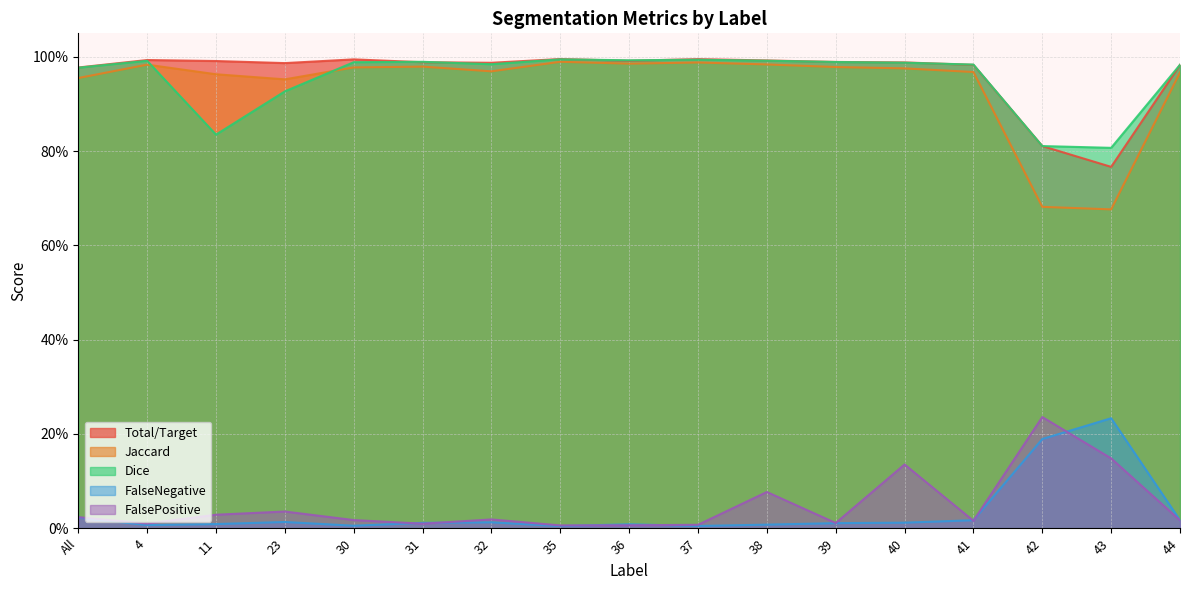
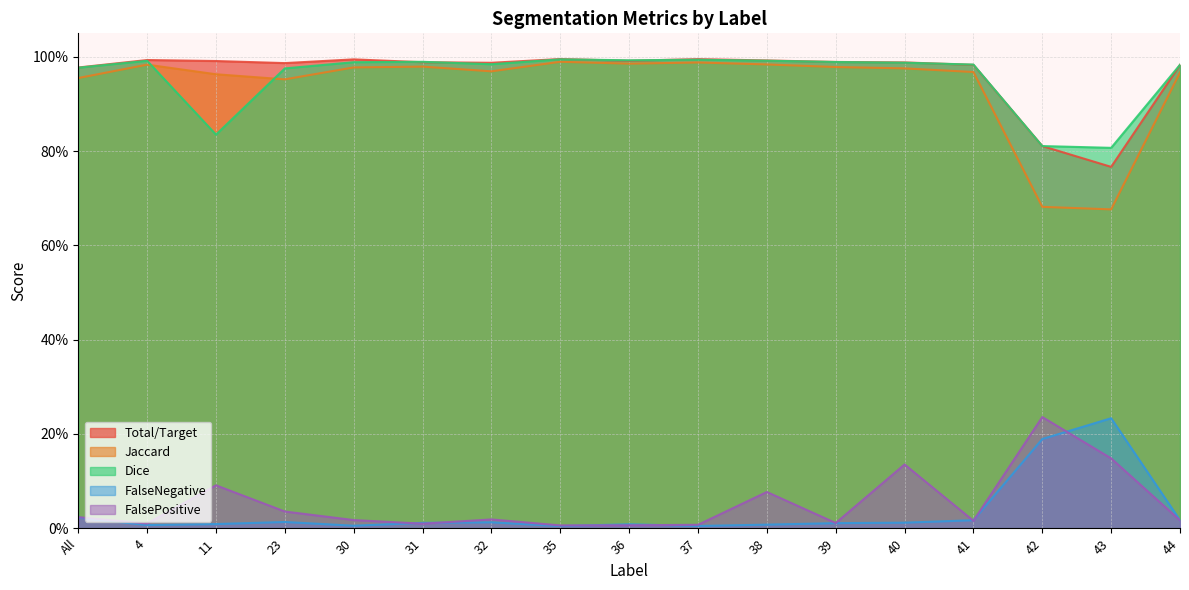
FalsePositive, 11: 3% -> 9%
Dice, 23: 93% -> 98%
